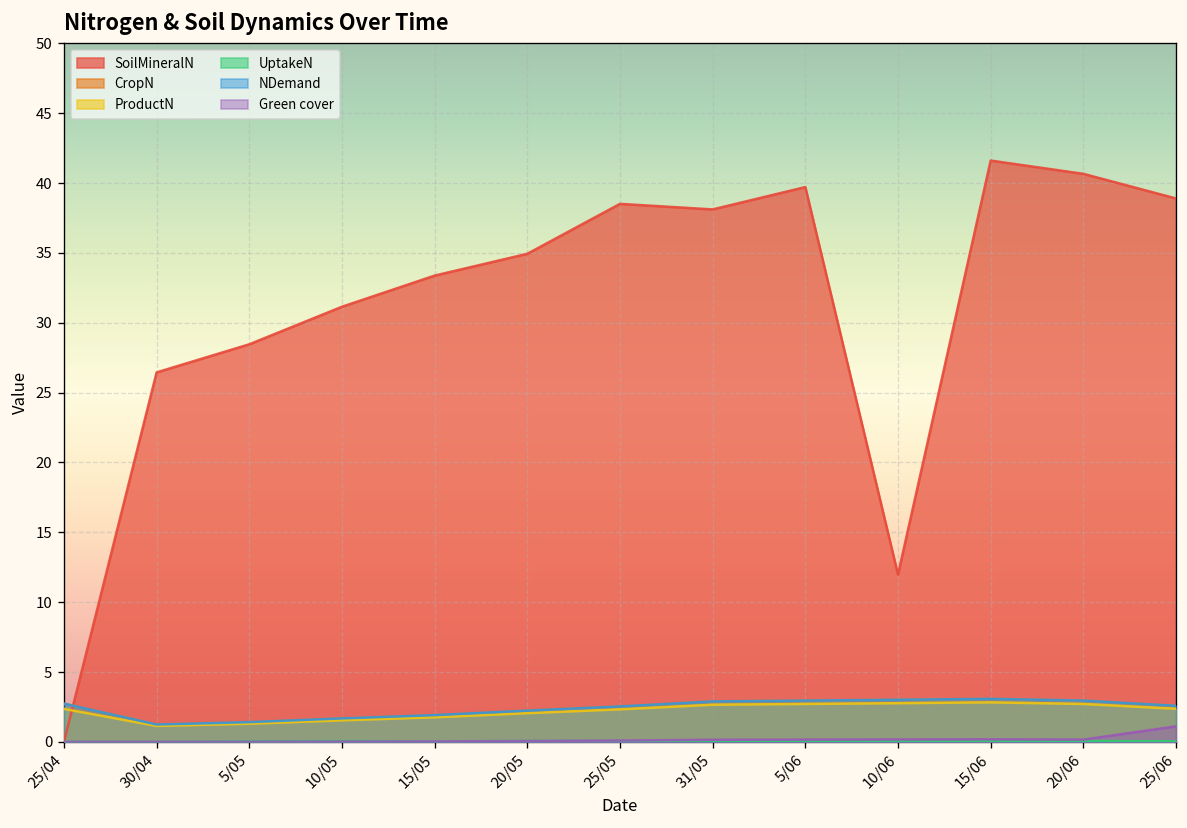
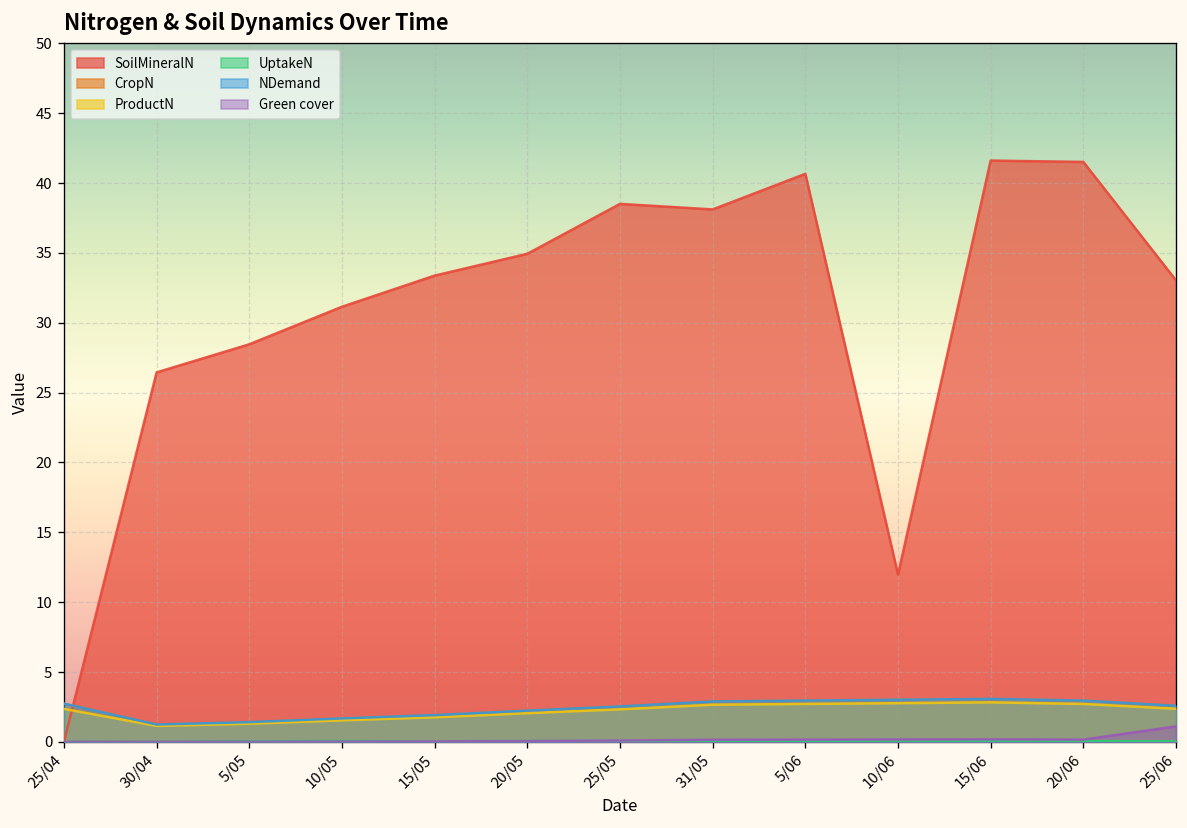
SoilMineralN, 5/06: 39.7 -> 40.7
SoilMineralN, 20/06: 40.7 -> 41.5
SoilMineralN, 25/06: 38.9 -> 33.0
